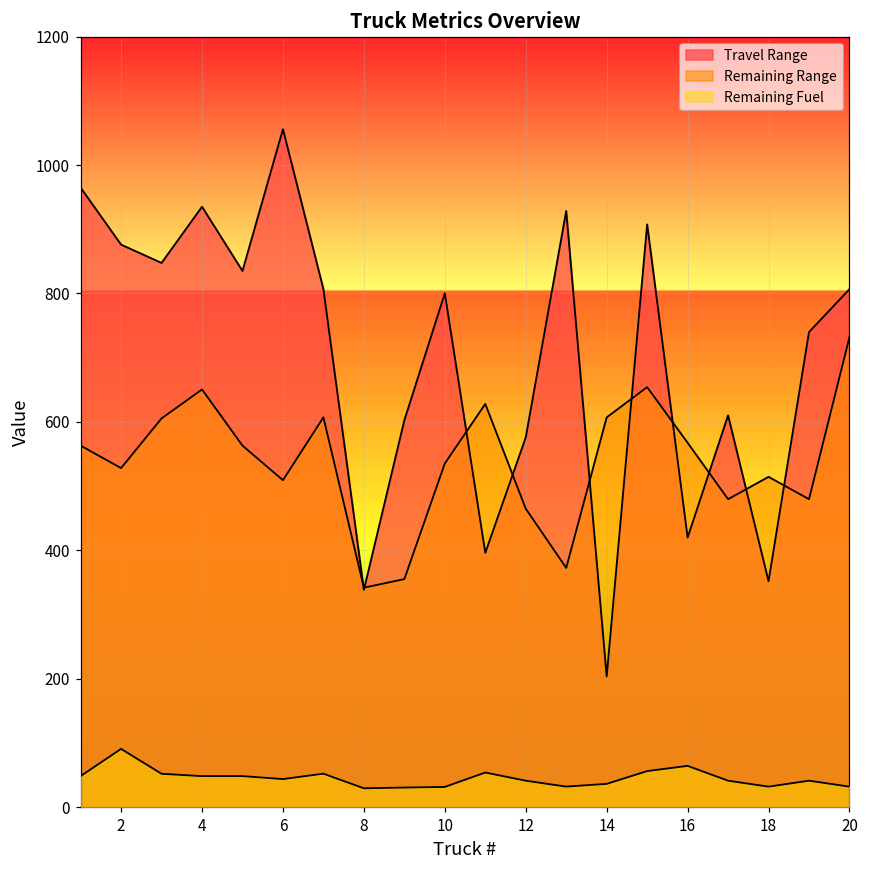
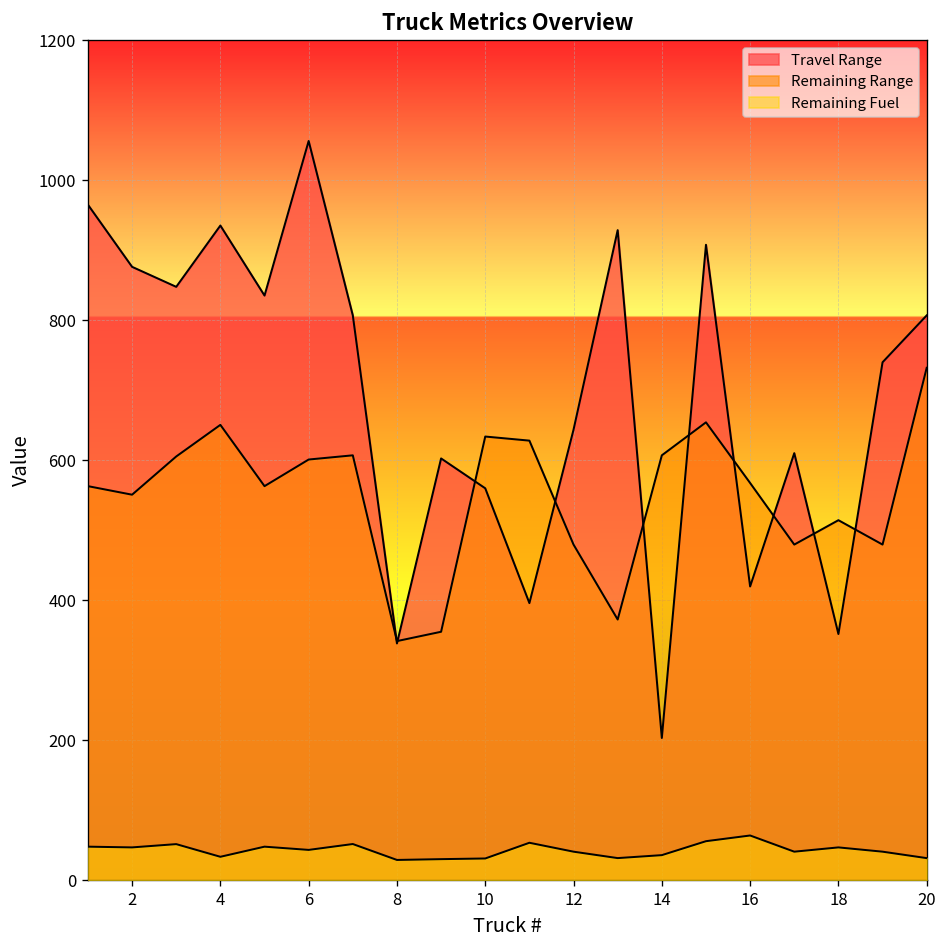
Remaining Range, 2: 530 -> 550
Remaining Fuel, 2: 90 -> 50
Remaining Fuel, 4: 50 -> 30
Remaining Range, 6: 510 -> 600
Travel Range, 10: 800 -> 560
Remaining Range, 10: 540 -> 630
Travel Range, 12: 580 -> 640
Remaining Range, 12: 460 -> 480
Remaining Fuel, 18: 30 -> 50
